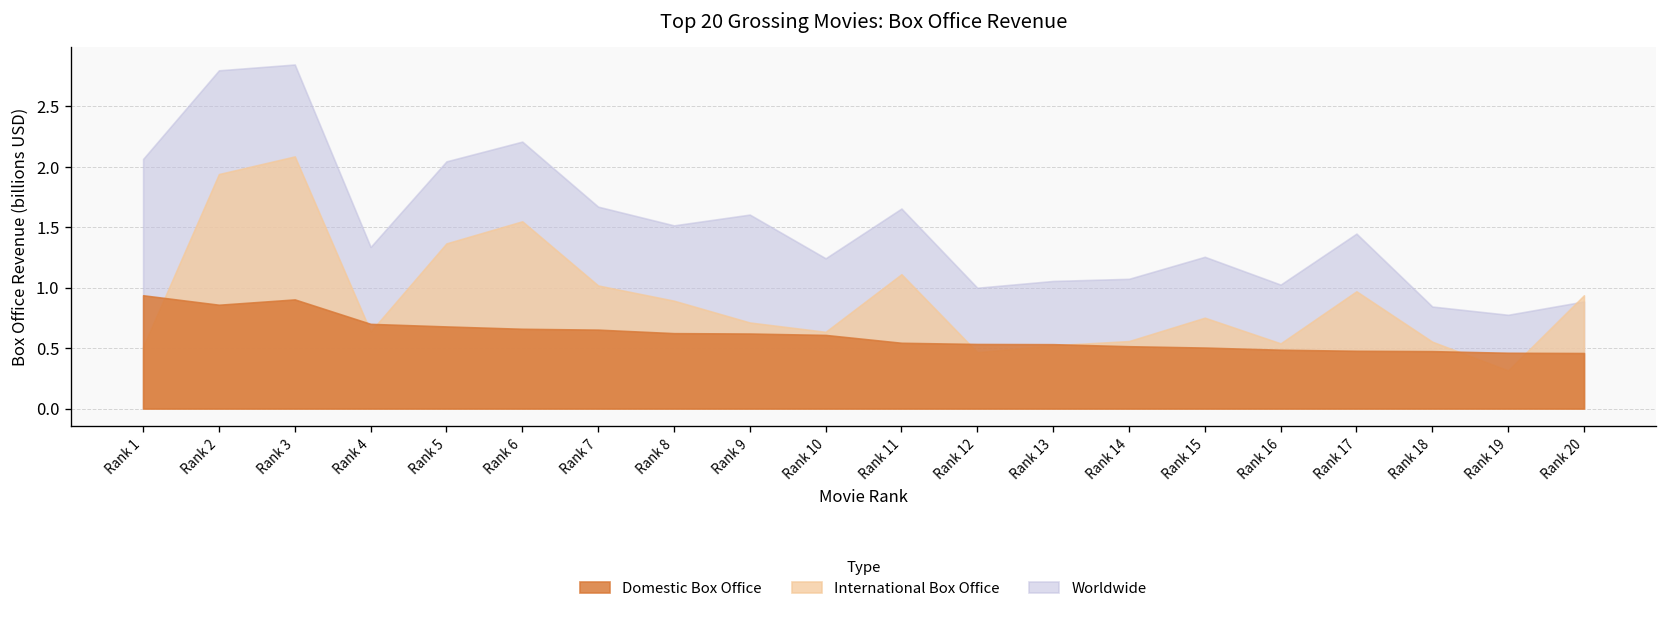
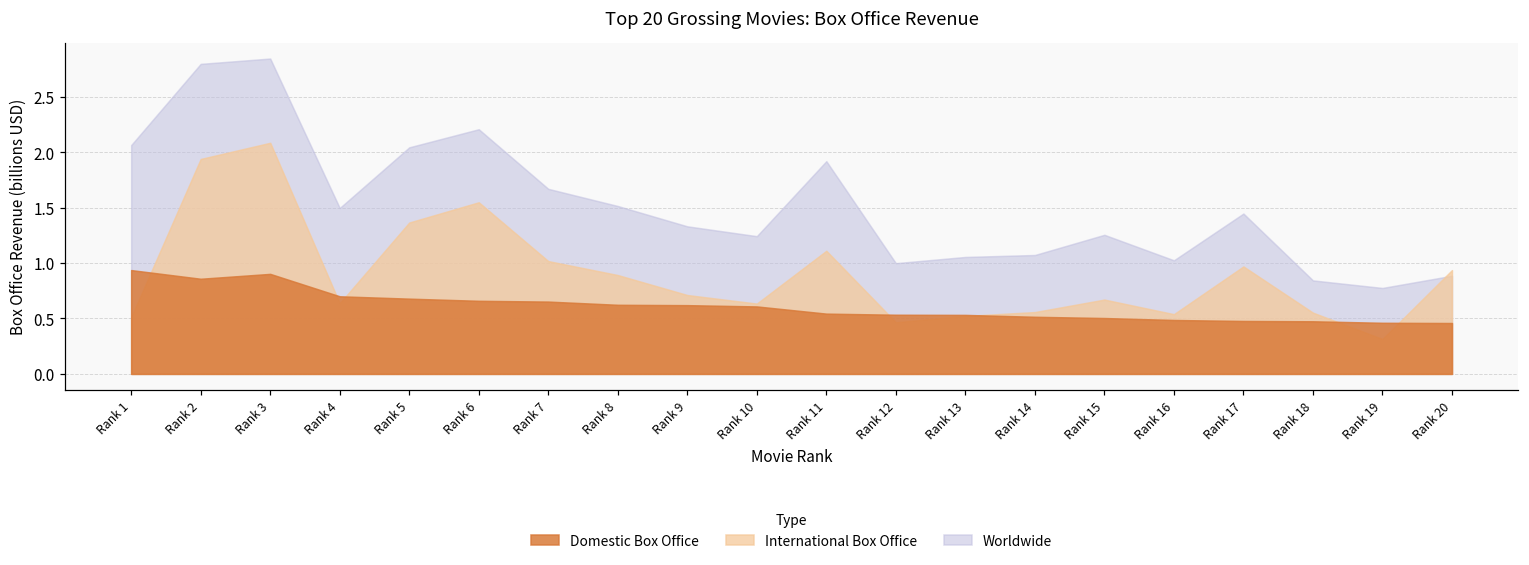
Worldwide, Rank 4: 1.34 -> 1.50
Worldwide, Rank 9: 1.60 -> 1.33
Worldwide, Rank 11: 1.65 -> 1.92
International Box Office, Rank 15: 0.75 -> 0.67
